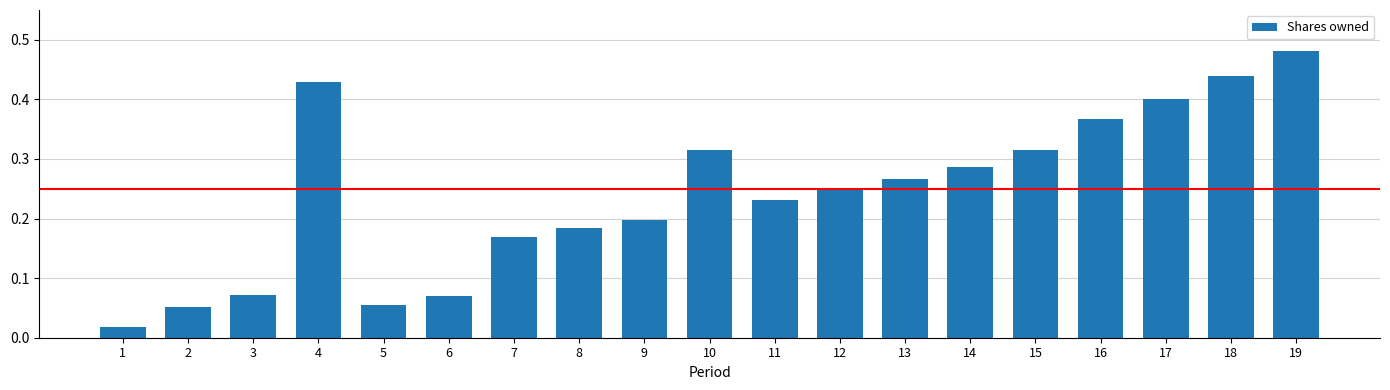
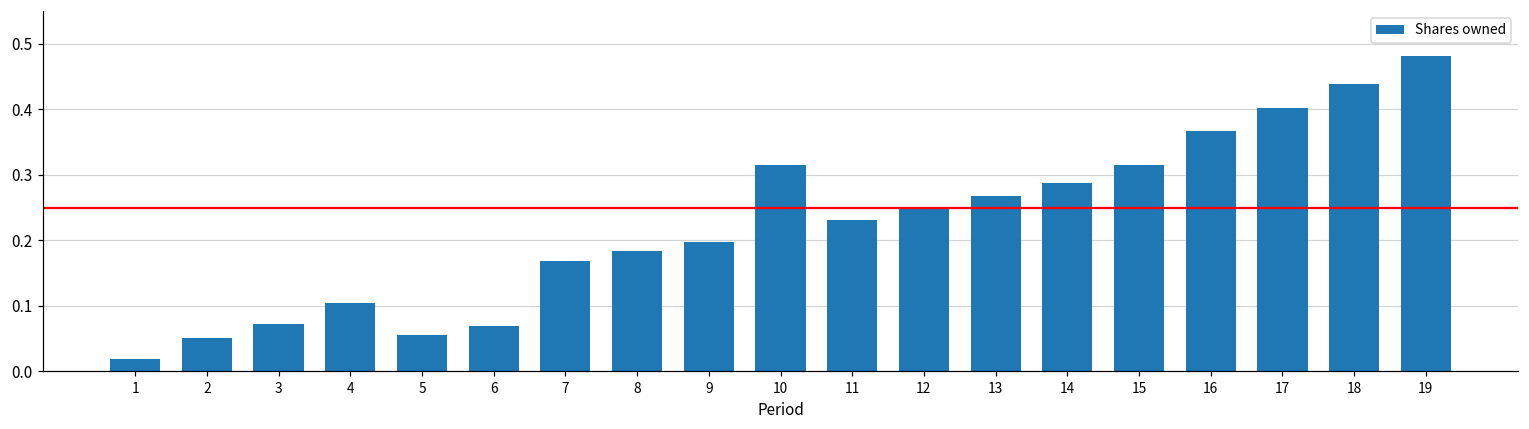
4: 0.43 -> 0.10
